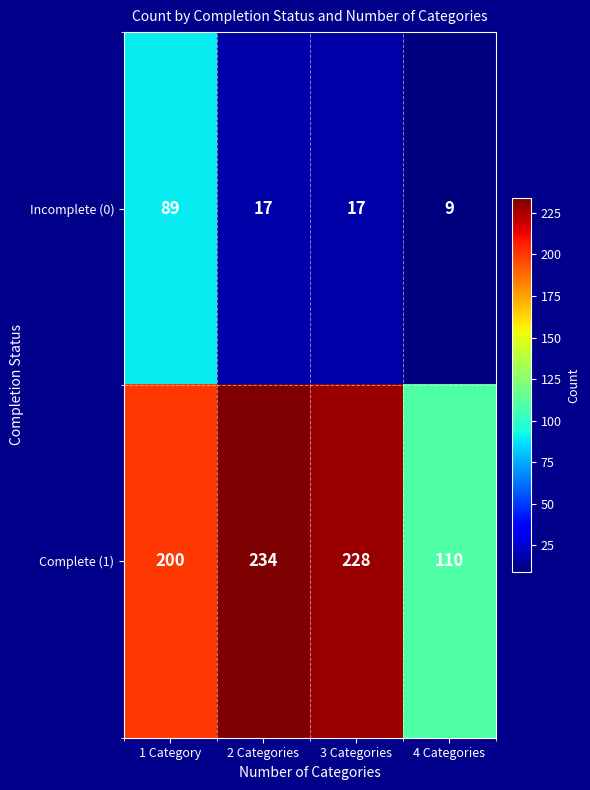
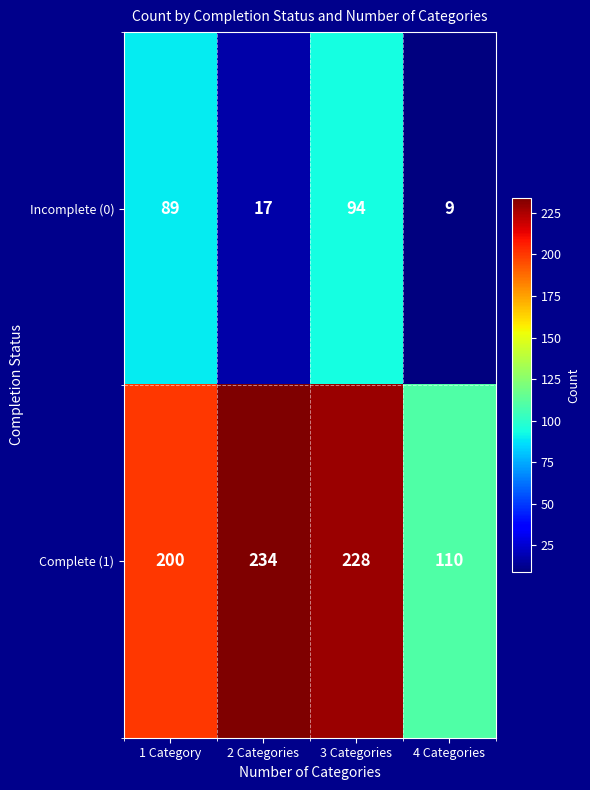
Incomplete (0), 3 Categories: 17 -> 94
